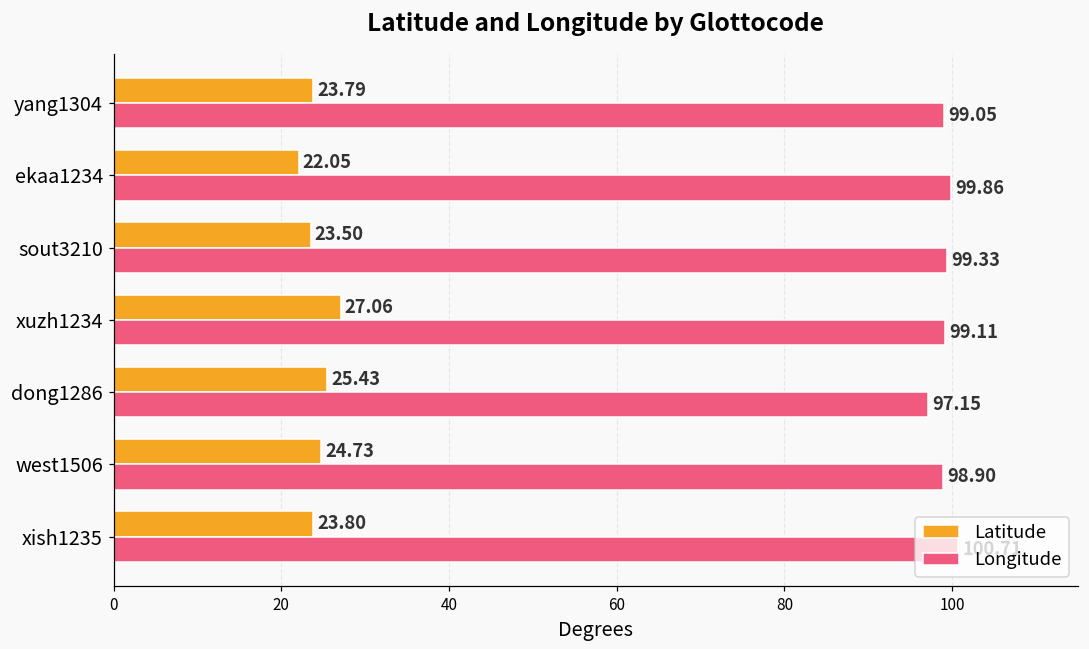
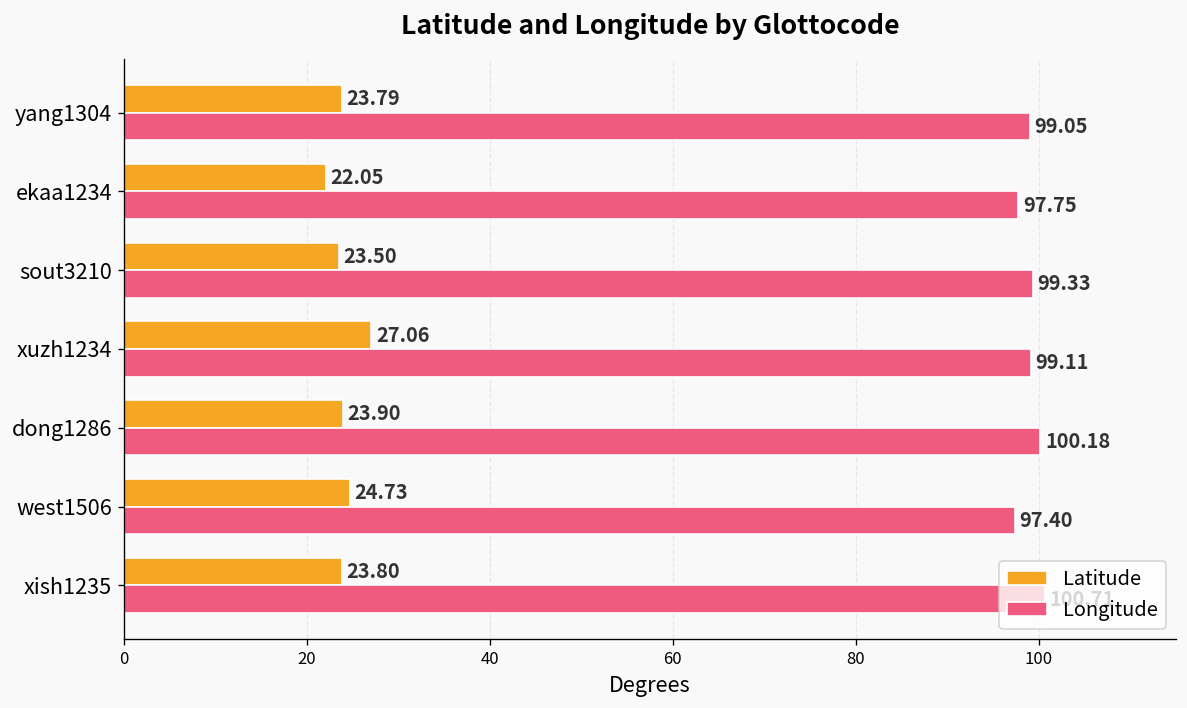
Longitude, ekaa1234: 99.86 -> 97.75
Latitude, dong1286: 25.43 -> 23.90
Longitude, dong1286: 97.15 -> 100.18
Longitude, west1506: 98.90 -> 97.40
